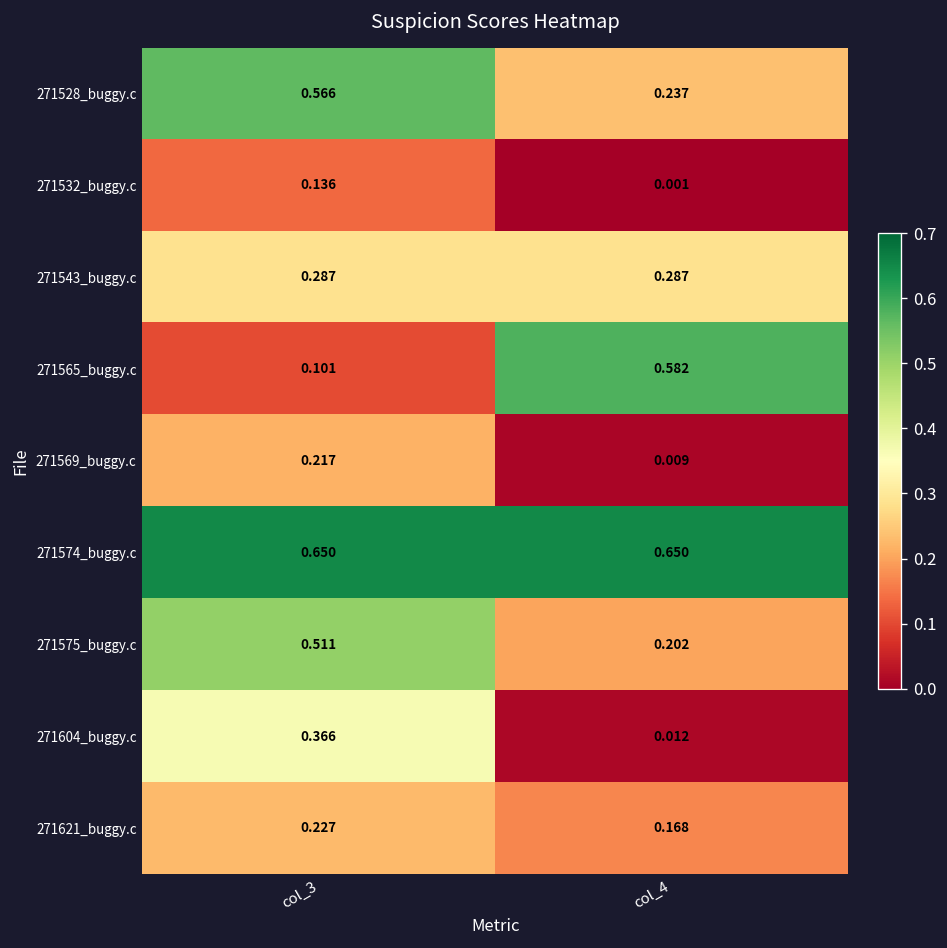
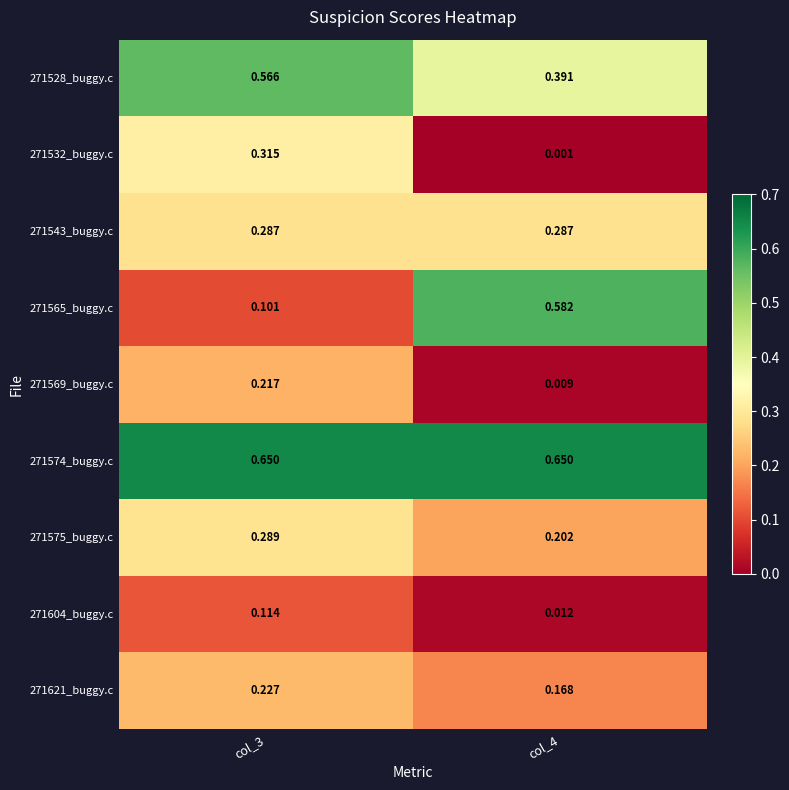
271528_buggy.c, col_4: 0.237 -> 0.391
271532_buggy.c, col_3: 0.136 -> 0.315
271575_buggy.c, col_3: 0.511 -> 0.289
271604_buggy.c, col_3: 0.366 -> 0.114
